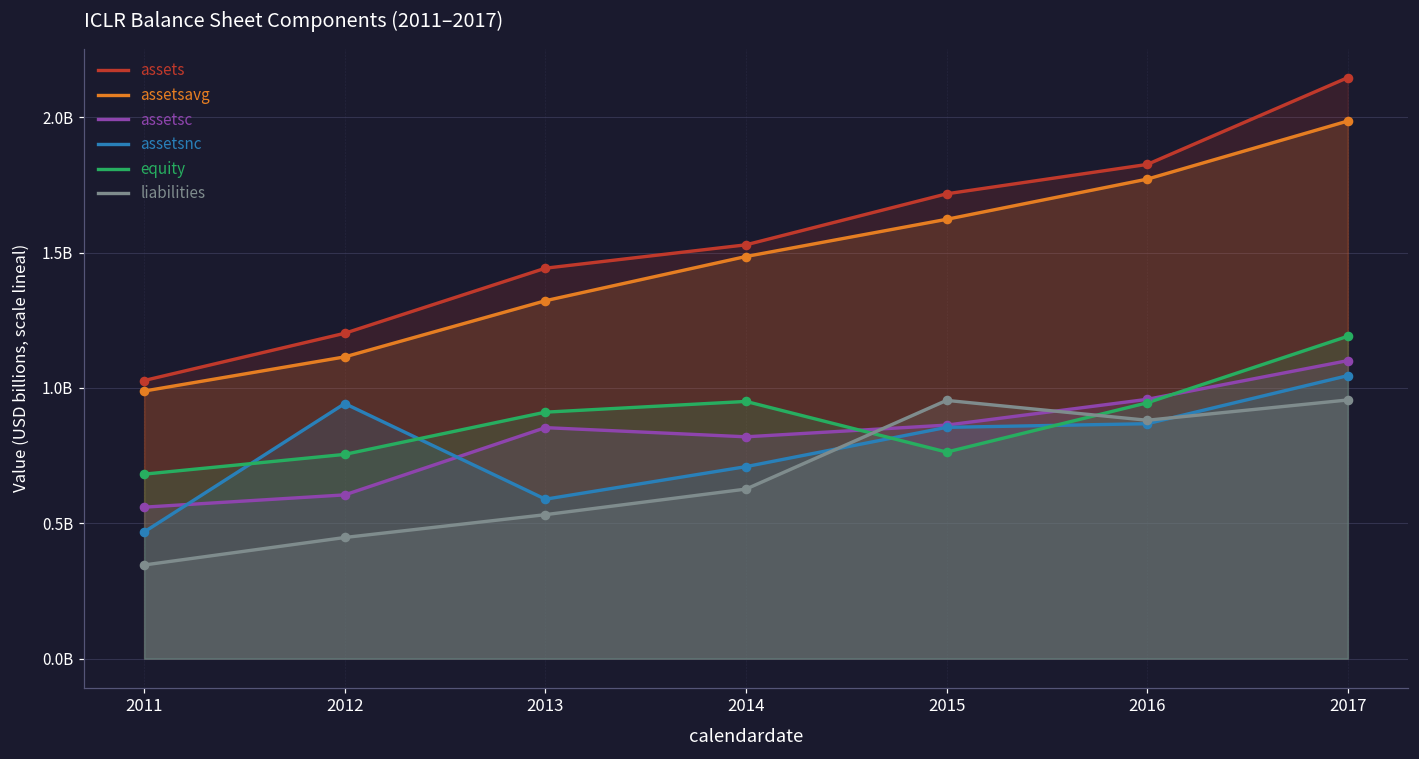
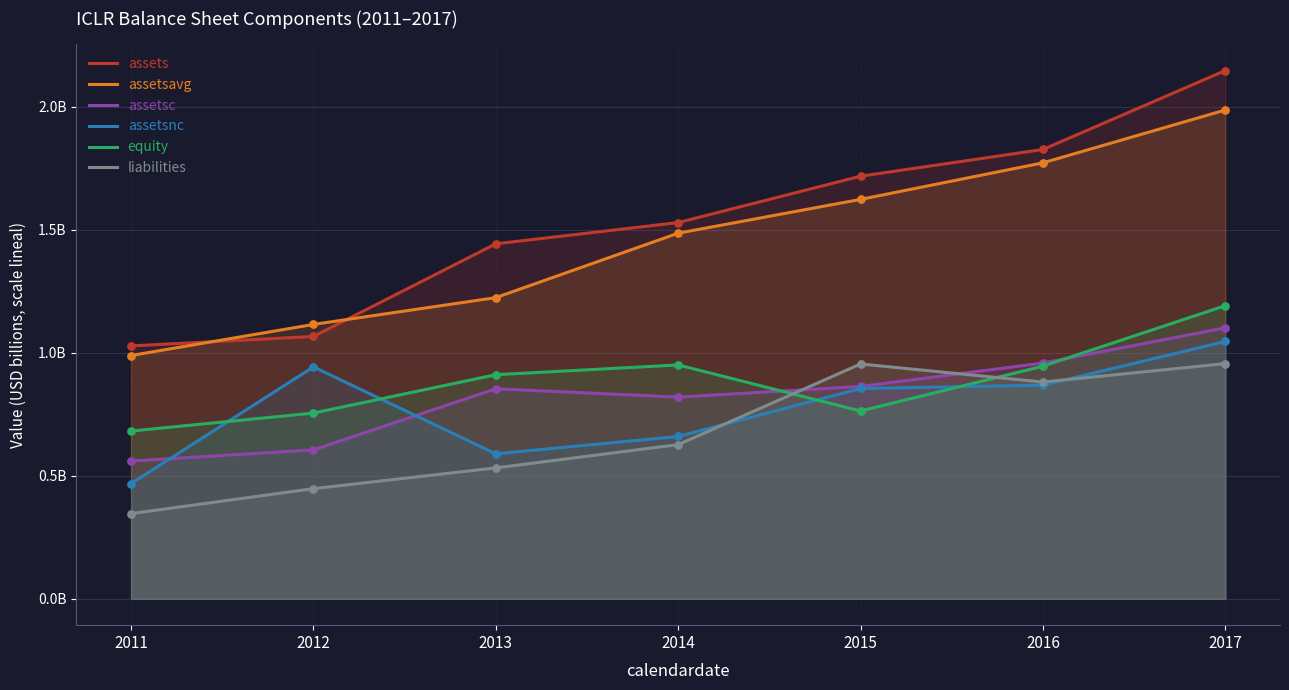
assets, 2012: 1200000000 -> 1070000000
assetsavg, 2013: 1320000000 -> 1220000000
assetsnc, 2014: 710000000 -> 660000000
